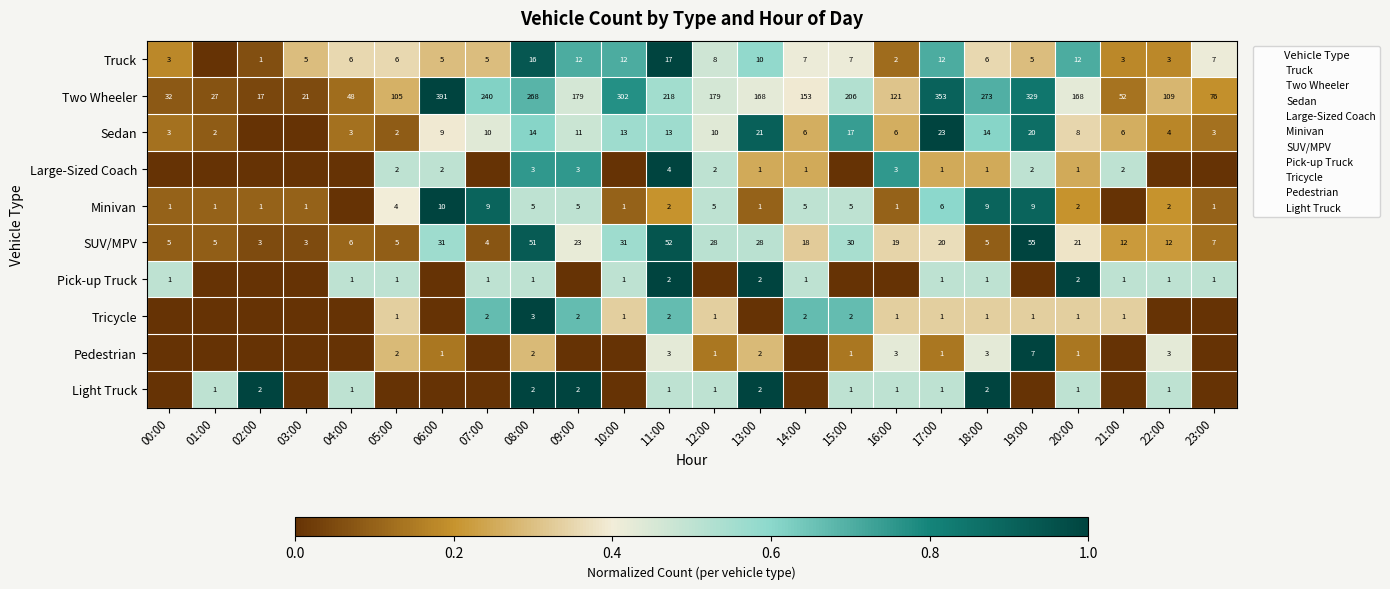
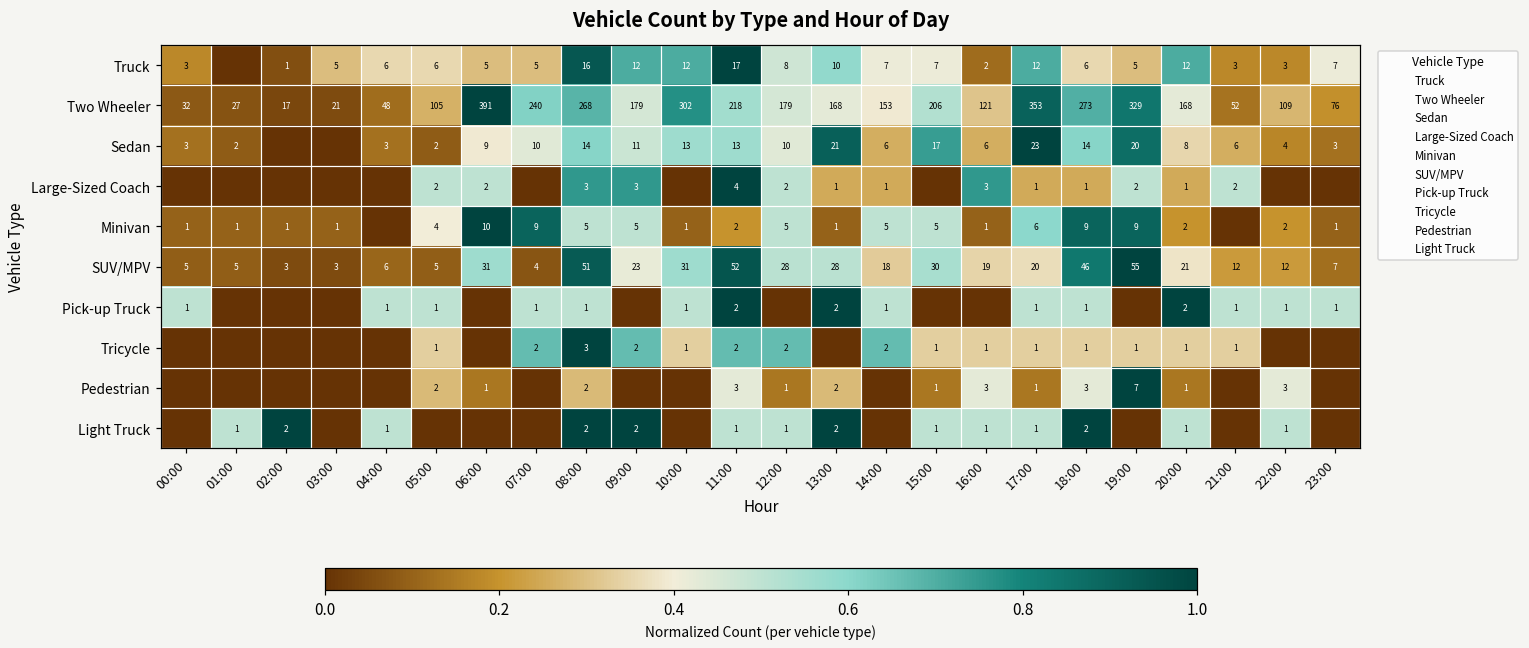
SUV/MPV, 18:00: 5 -> 46
Tricycle, 12:00: 1 -> 2
Tricycle, 15:00: 2 -> 1
